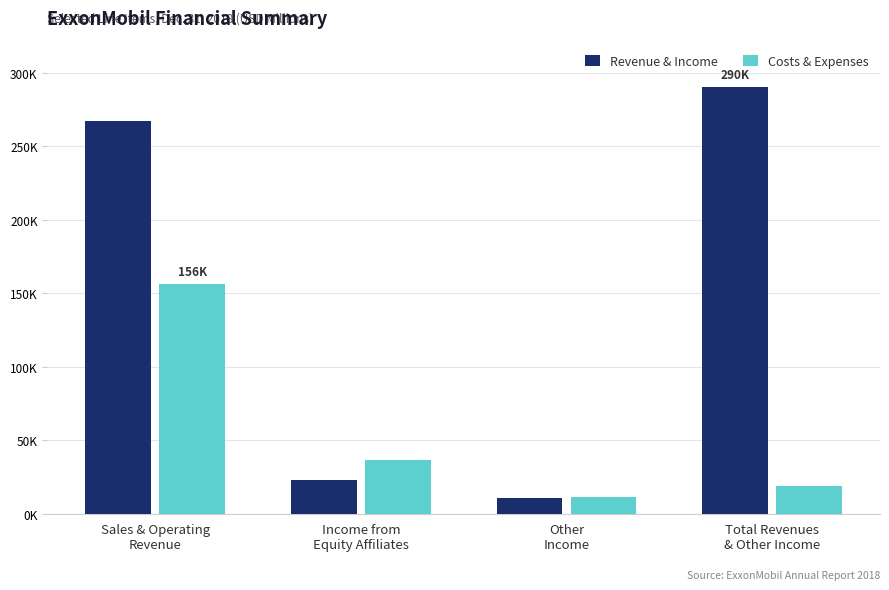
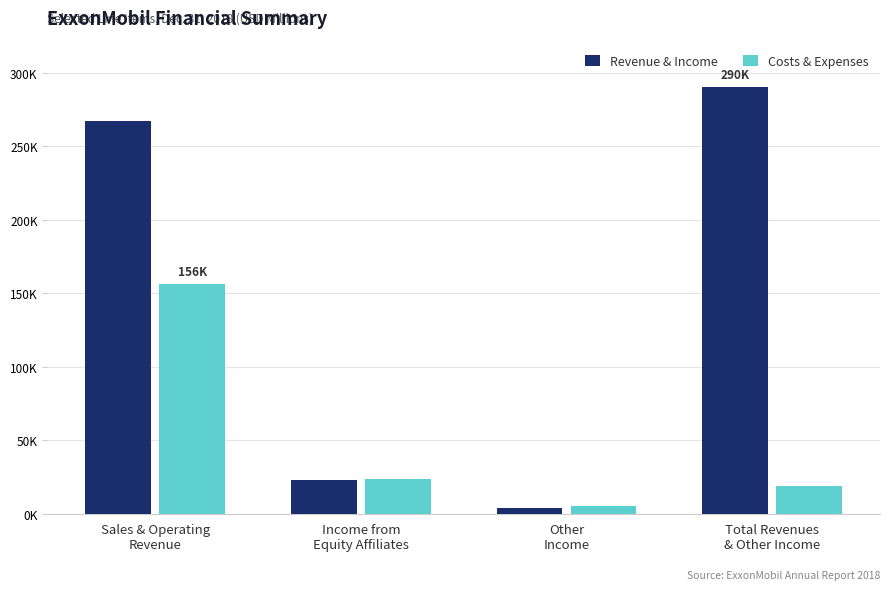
Costs & Expenses, Income from Equity Affiliates: 37000 -> 24000
Revenue & Income, Other Income: 10000 -> 4000
Costs & Expenses, Other Income: 11000 -> 5000
